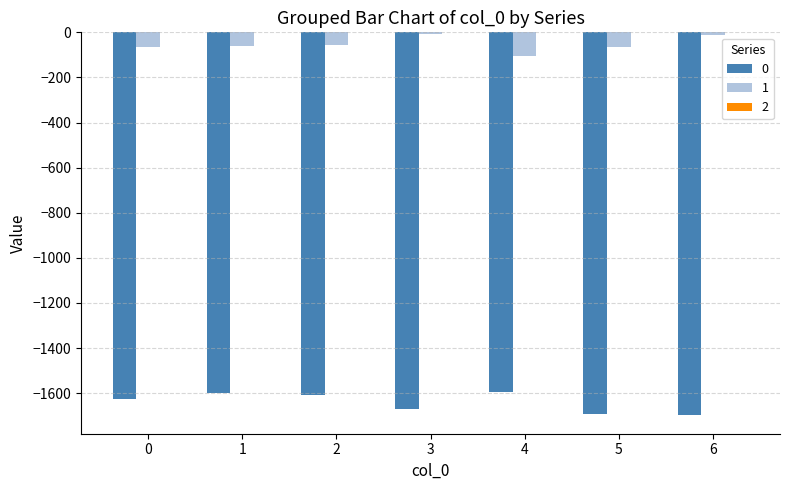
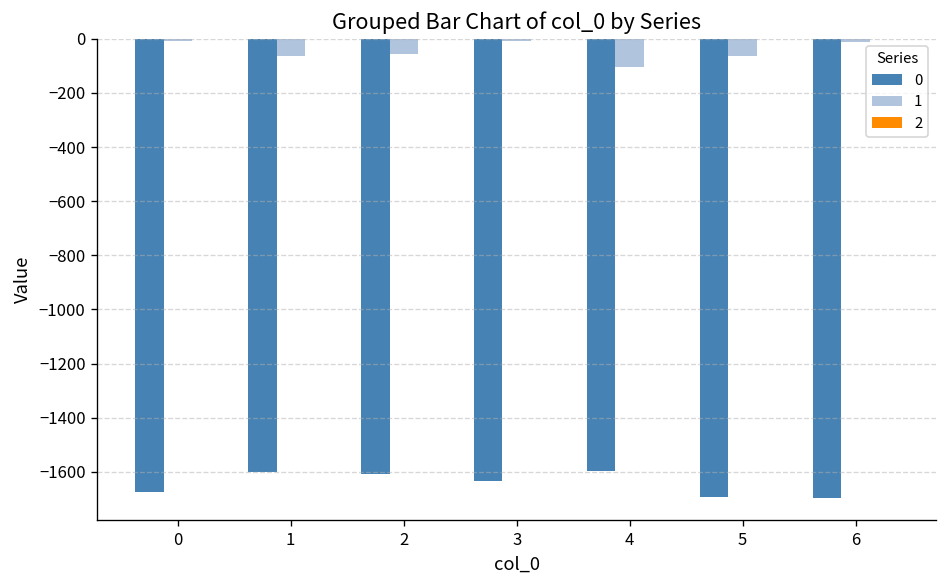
0, 0: -1630 -> -1670
1, 0: -60 -> -10
0, 3: -1670 -> -1640
